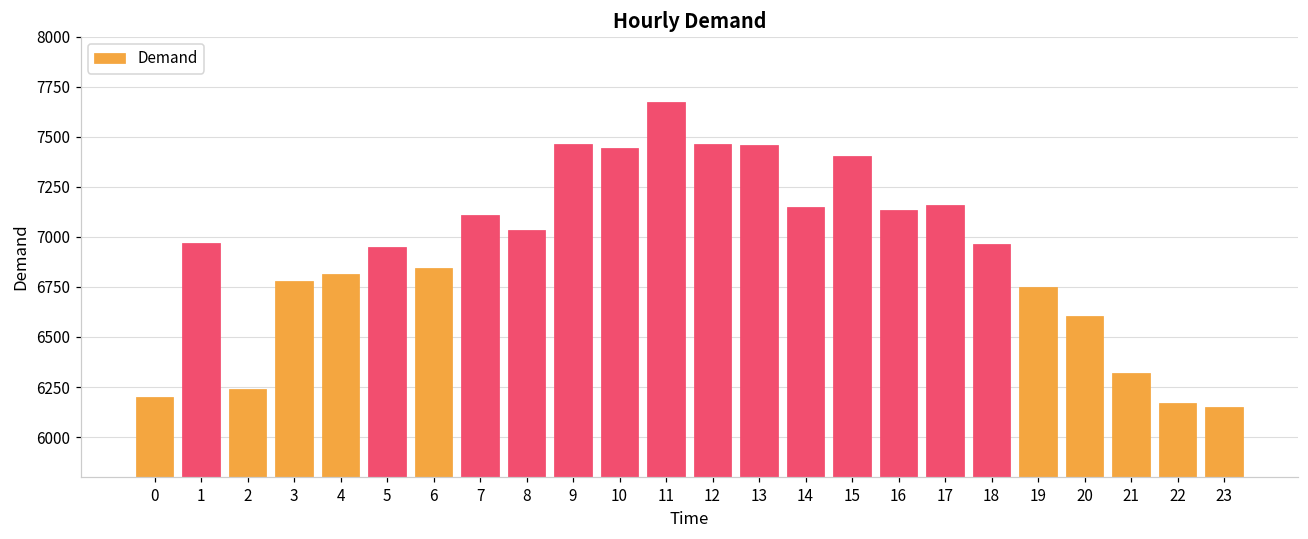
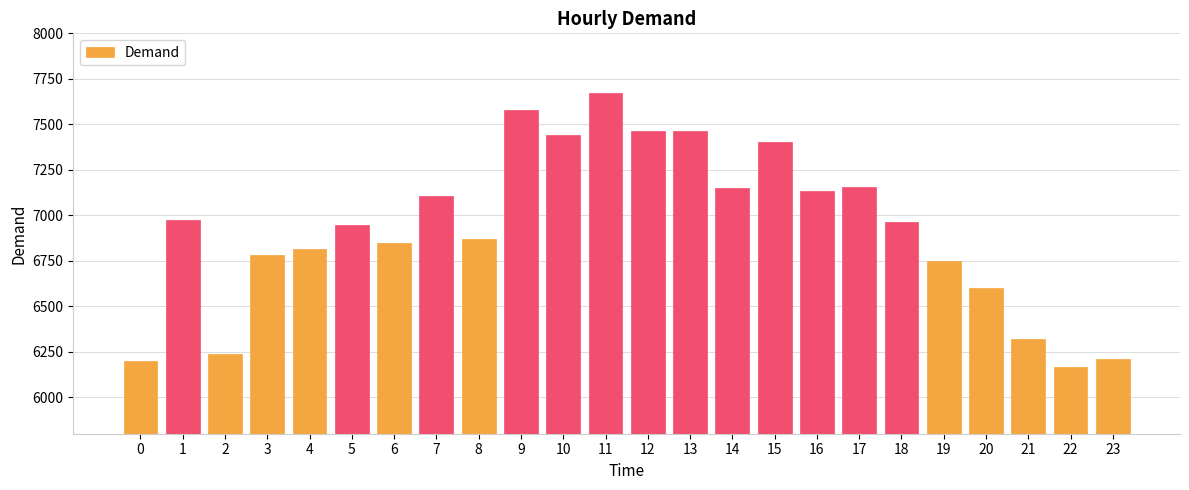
8: 7030 -> 6870
9: 7470 -> 7580
23: 6150 -> 6210
